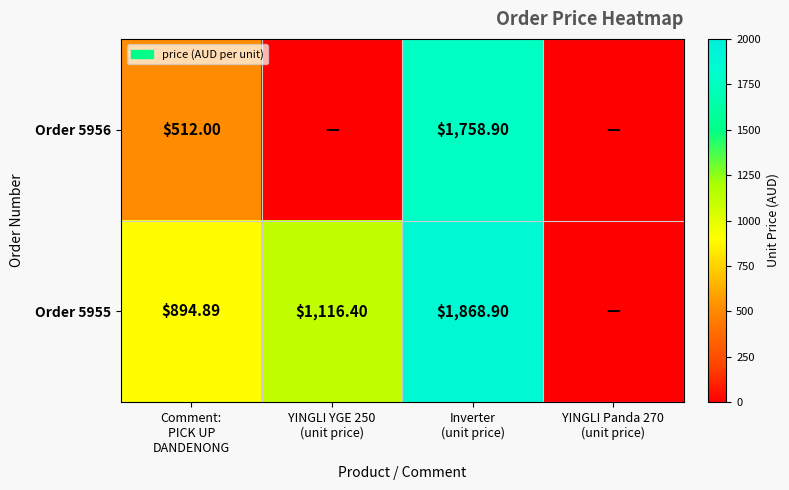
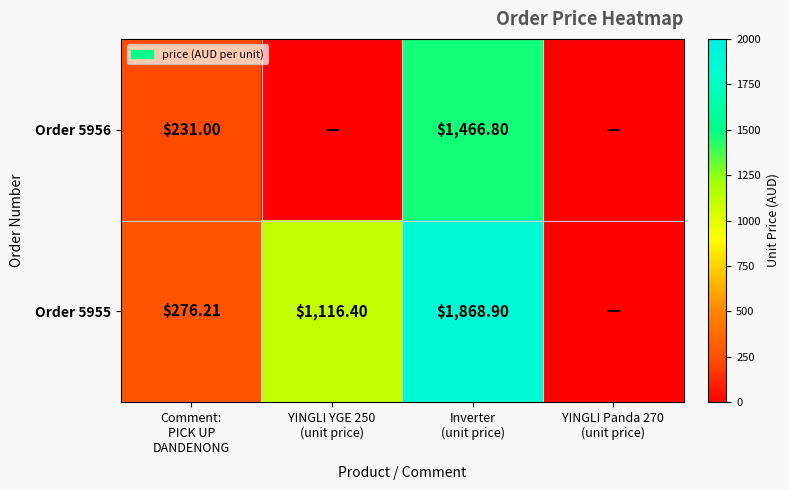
Order 5956, Comment: PICK UP DANDENONG: $512.00 -> $231.00
Order 5956, Inverter (unit price): $1,758.90 -> $1,466.80
Order 5955, Comment: PICK UP DANDENONG: $894.89 -> $276.21
